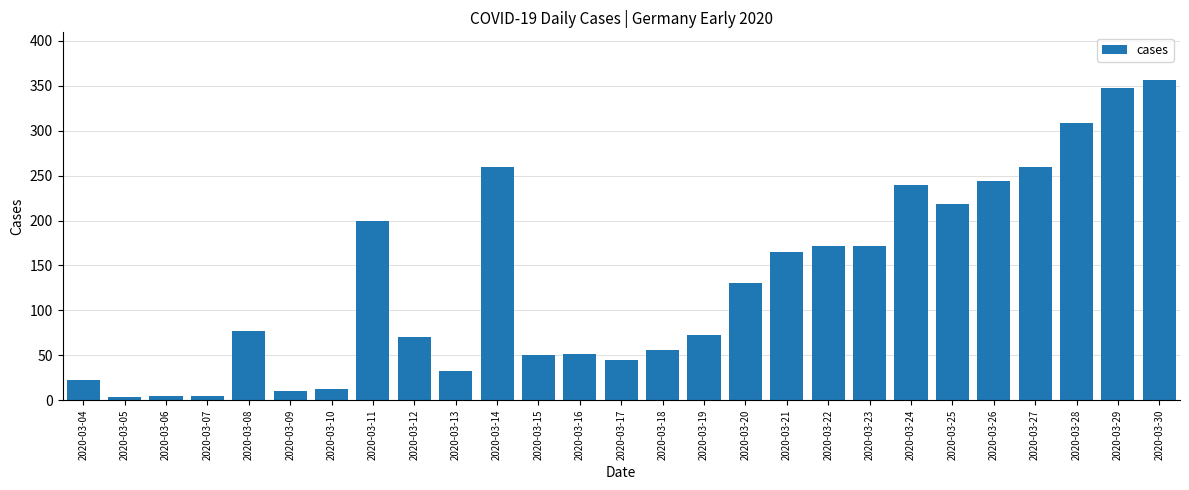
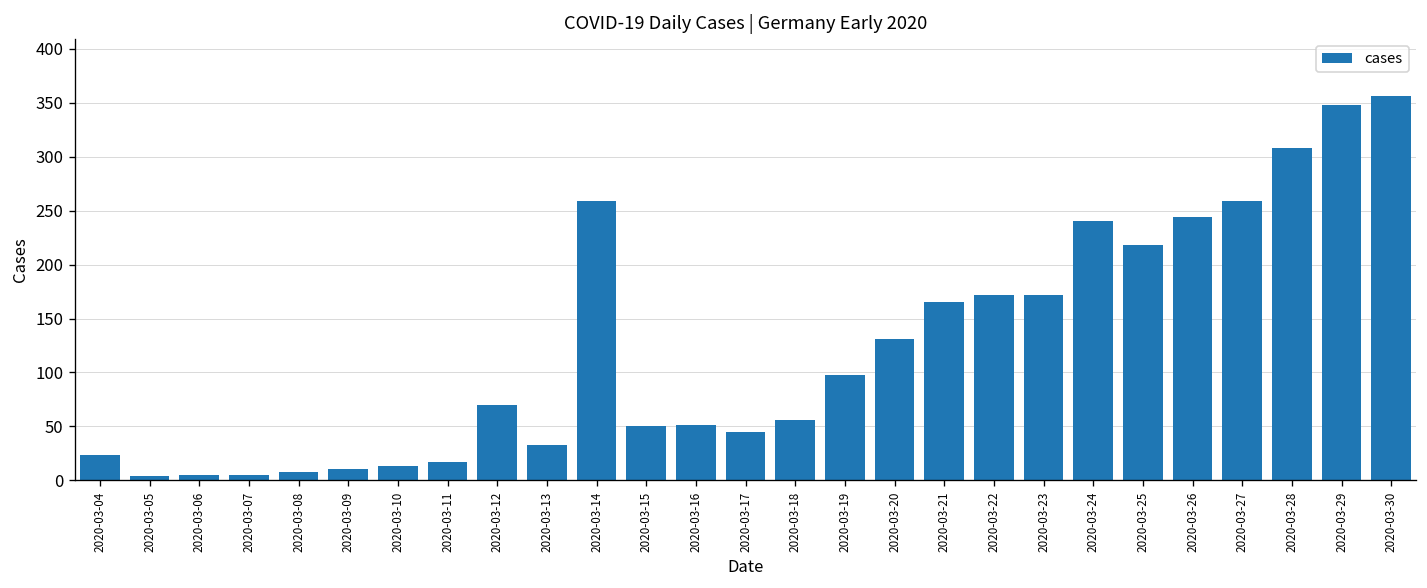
2020-03-08: 80 -> 10
2020-03-11: 200 -> 20
2020-03-19: 70 -> 100
